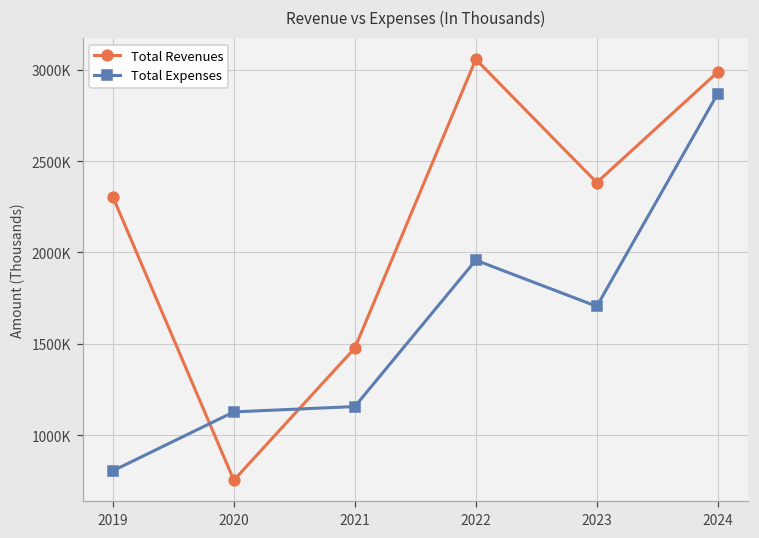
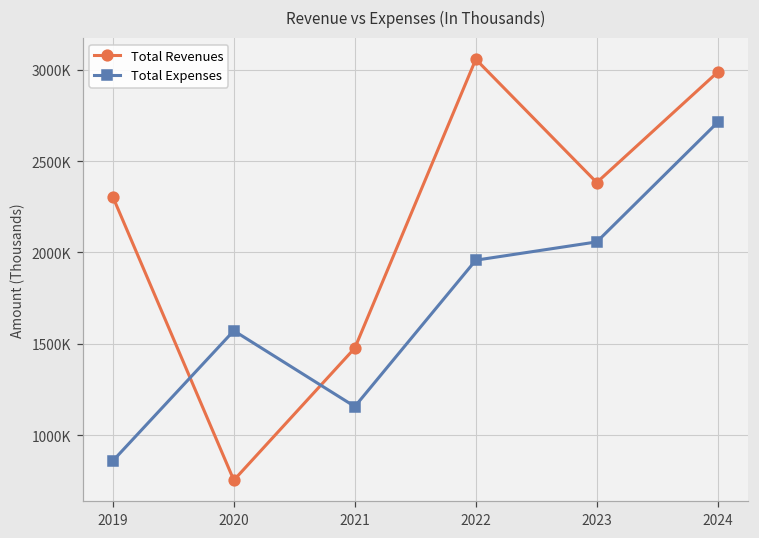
Total Expenses, 2019: 810000 -> 860000
Total Expenses, 2020: 1130000 -> 1570000
Total Expenses, 2023: 1710000 -> 2060000
Total Expenses, 2024: 2870000 -> 2710000
